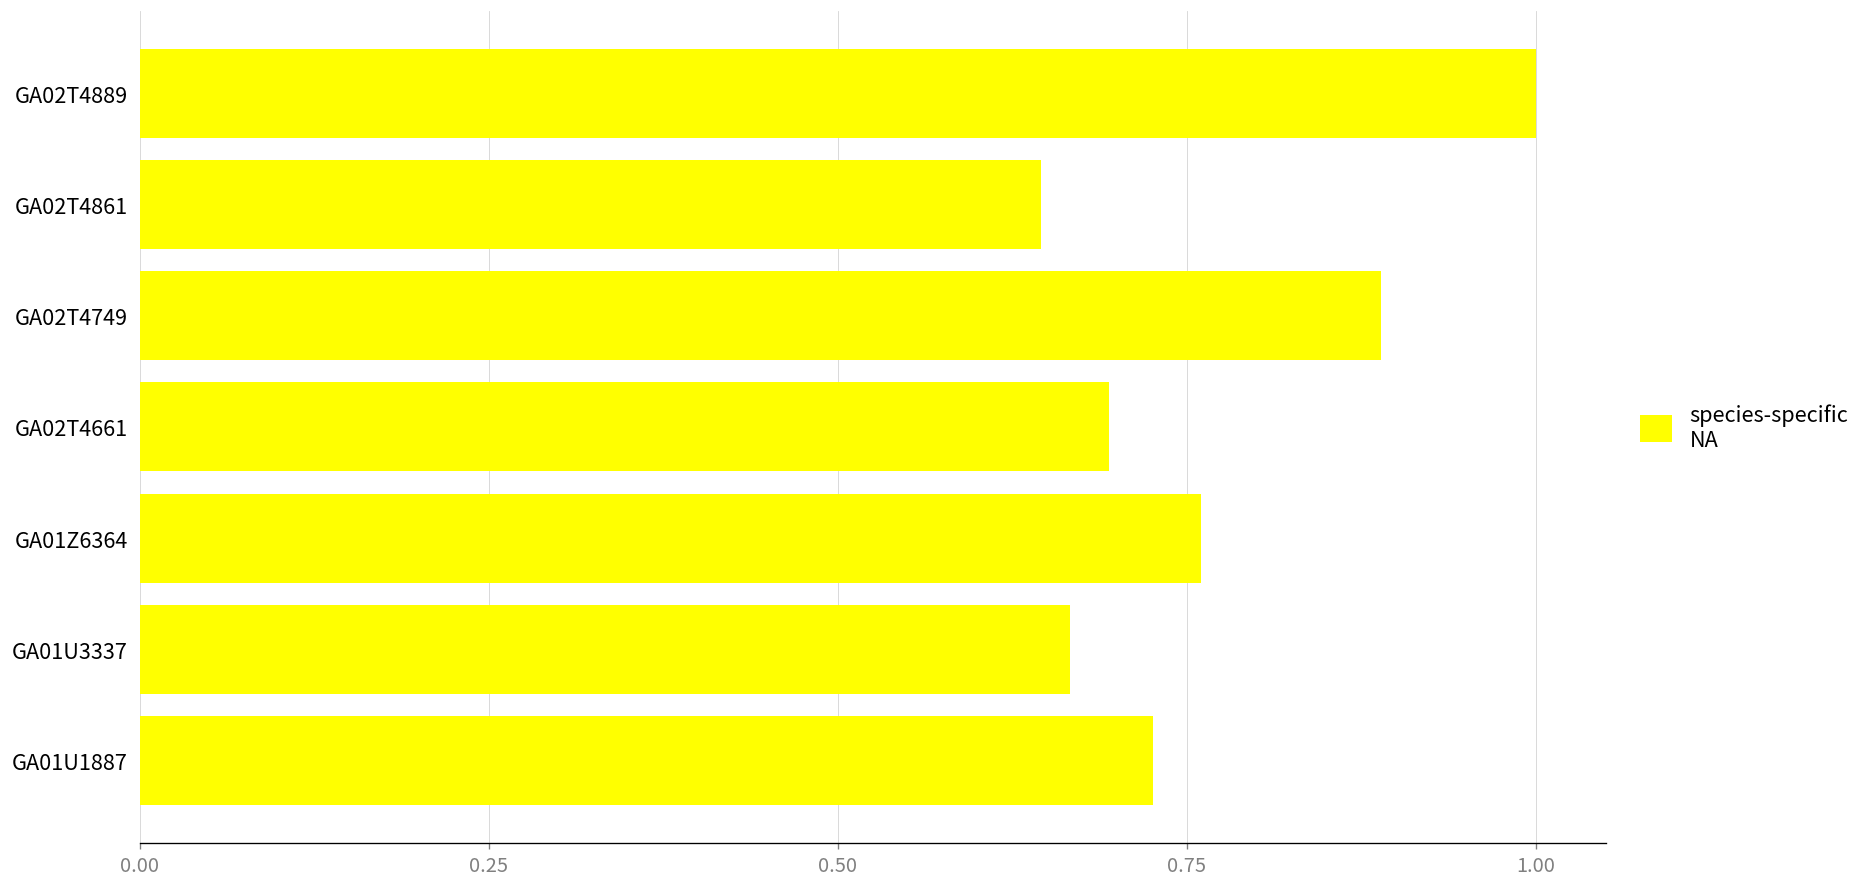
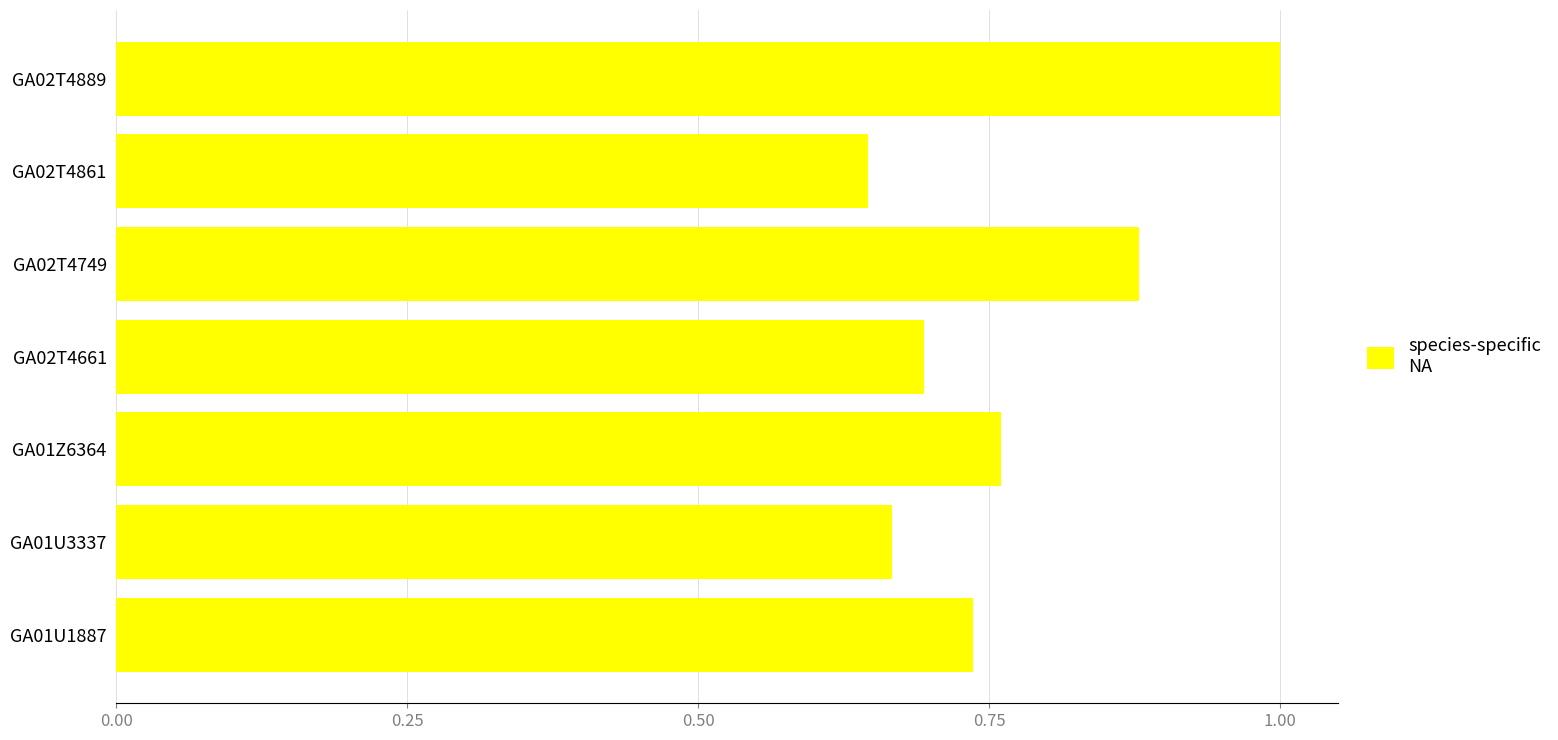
GA02T4749: 0.889 -> 0.878
GA01U1887: 0.726 -> 0.736
